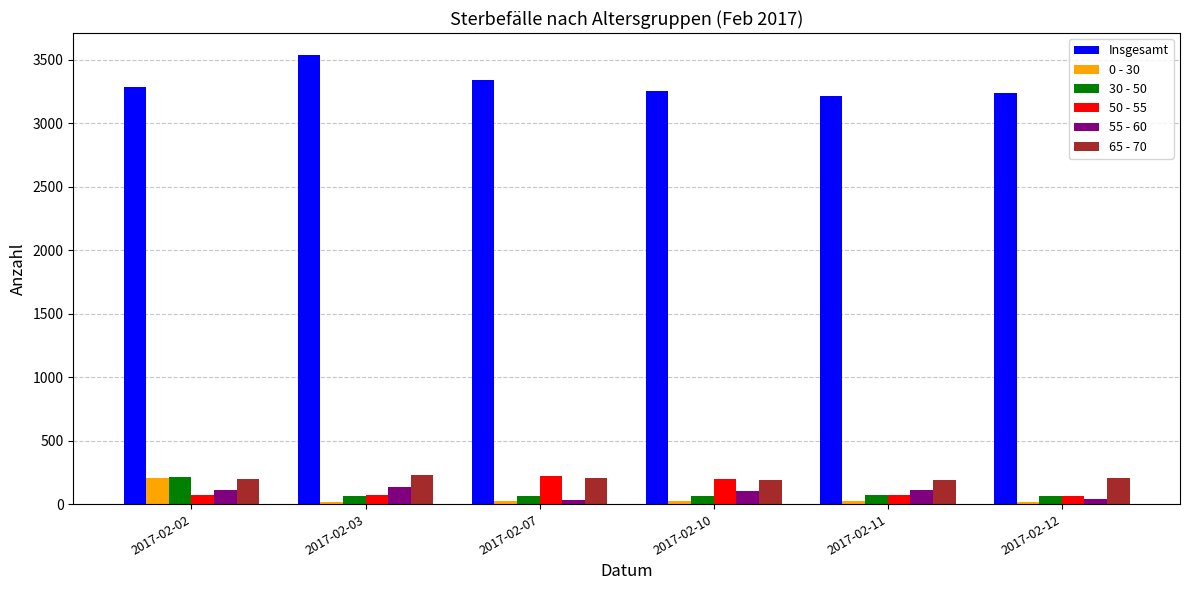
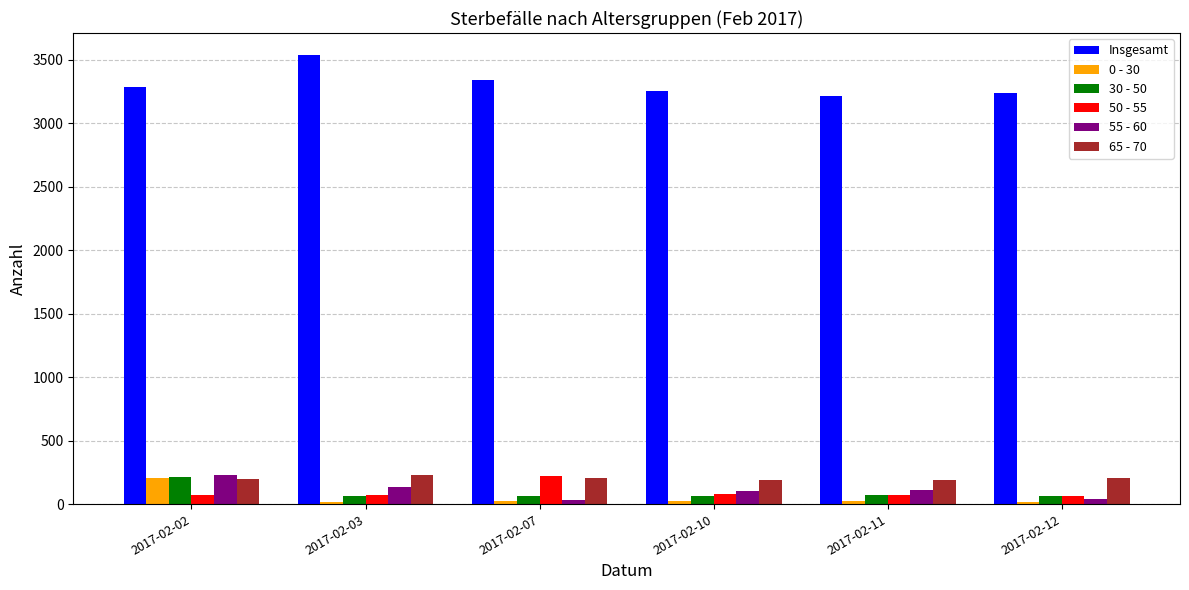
55 - 60, 2017-02-02: 110 -> 230
50 - 55, 2017-02-10: 200 -> 80
